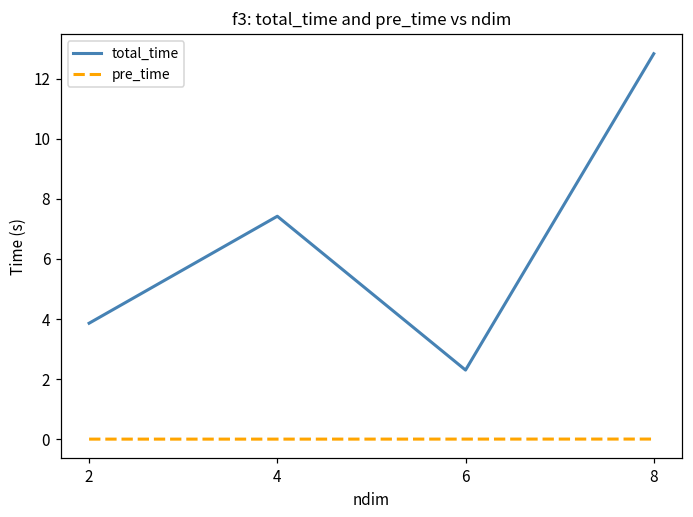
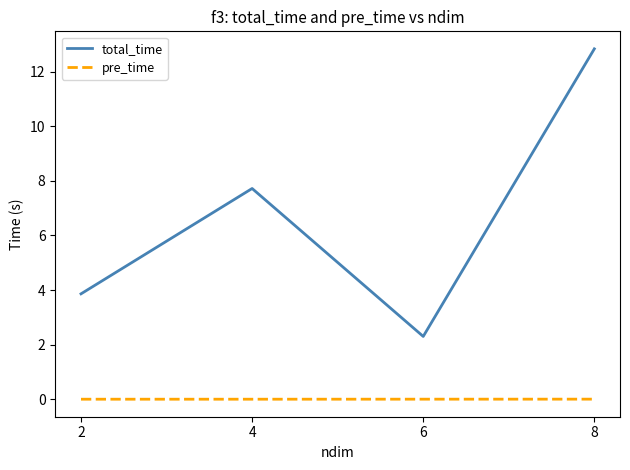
total_time, 4: 7.4 -> 7.7
